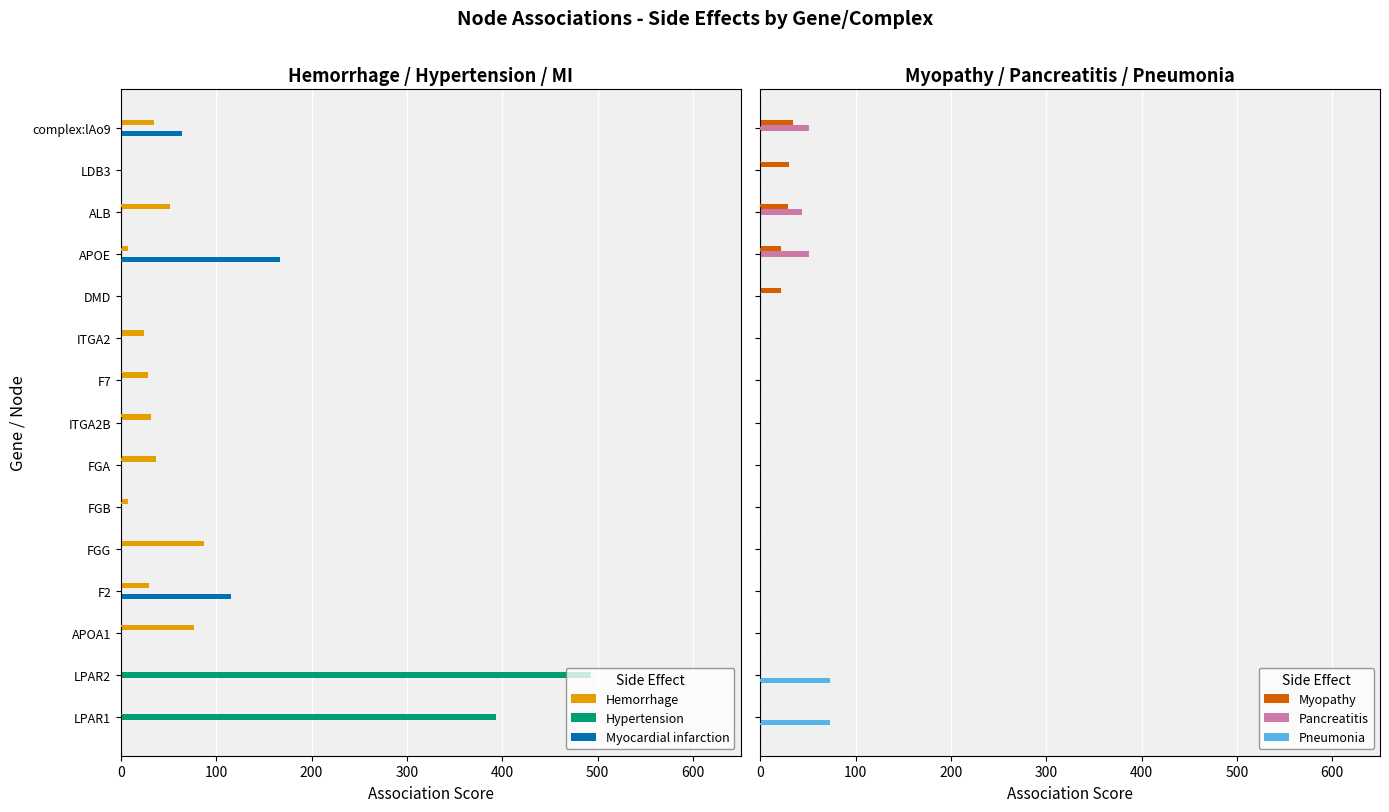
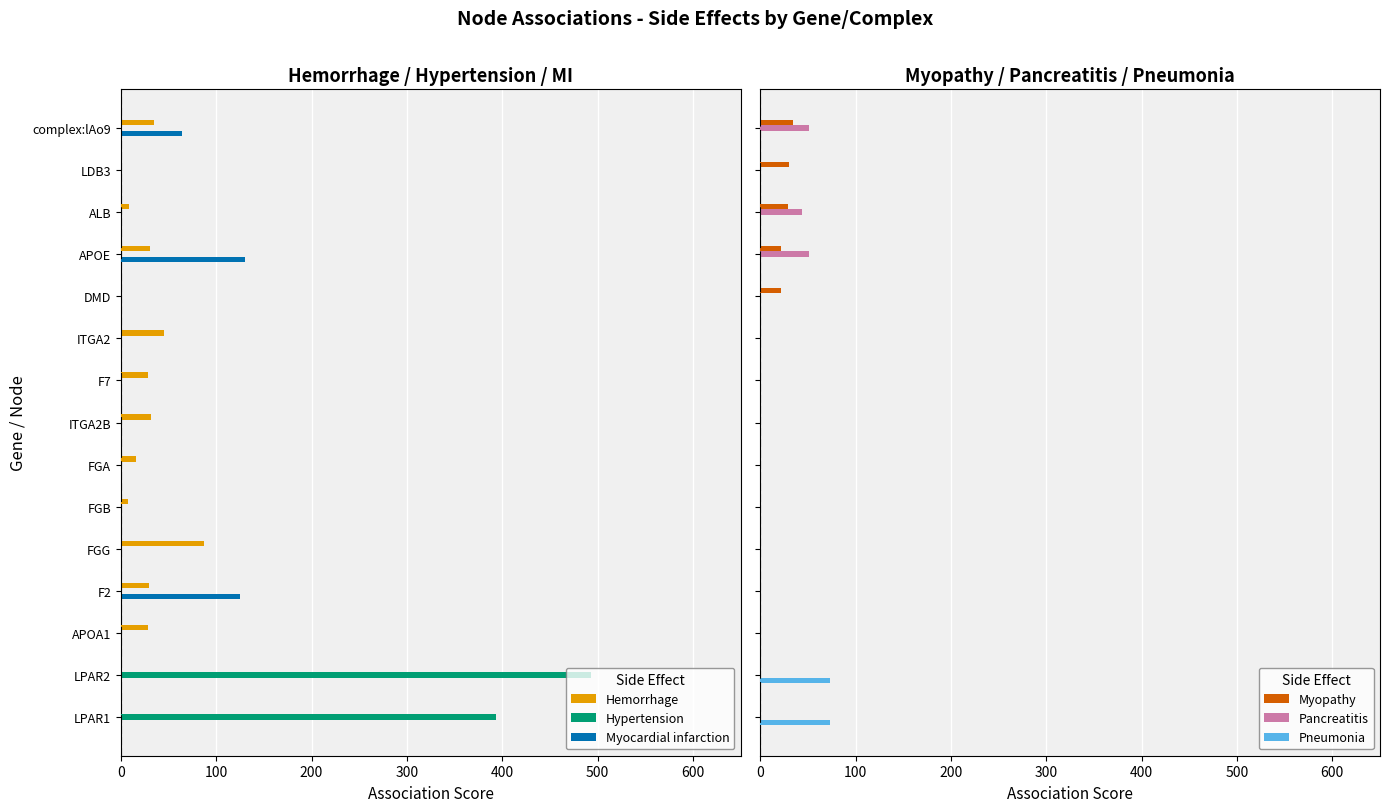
Hemorrhage / Hypertension / MI, Hemorrhage, ALB: 50 -> 10
Hemorrhage / Hypertension / MI, Hemorrhage, APOE: 10 -> 30
Hemorrhage / Hypertension / MI, Myocardial infarction, APOE: 170 -> 130
Hemorrhage / Hypertension / MI, Hemorrhage, ITGA2: 20 -> 50
Hemorrhage / Hypertension / MI, Hemorrhage, FGA: 40 -> 20
Hemorrhage / Hypertension / MI, Myocardial infarction, F2: 120 -> 130
Hemorrhage / Hypertension / MI, Hemorrhage, APOA1: 80 -> 30
